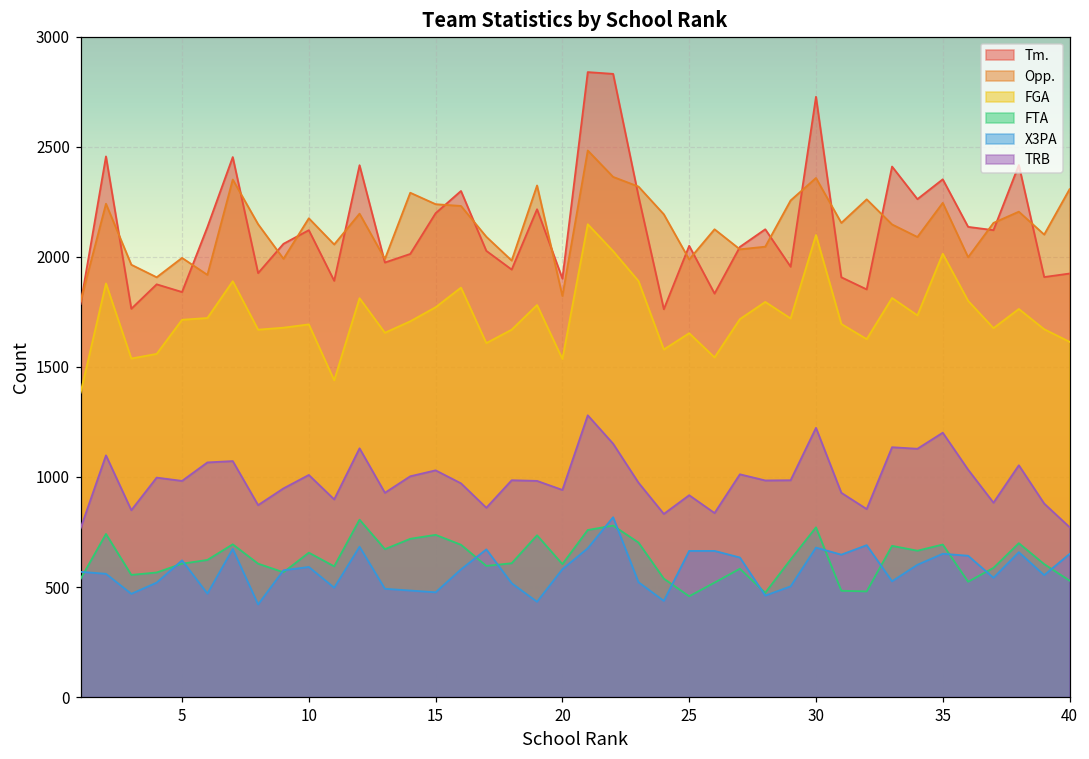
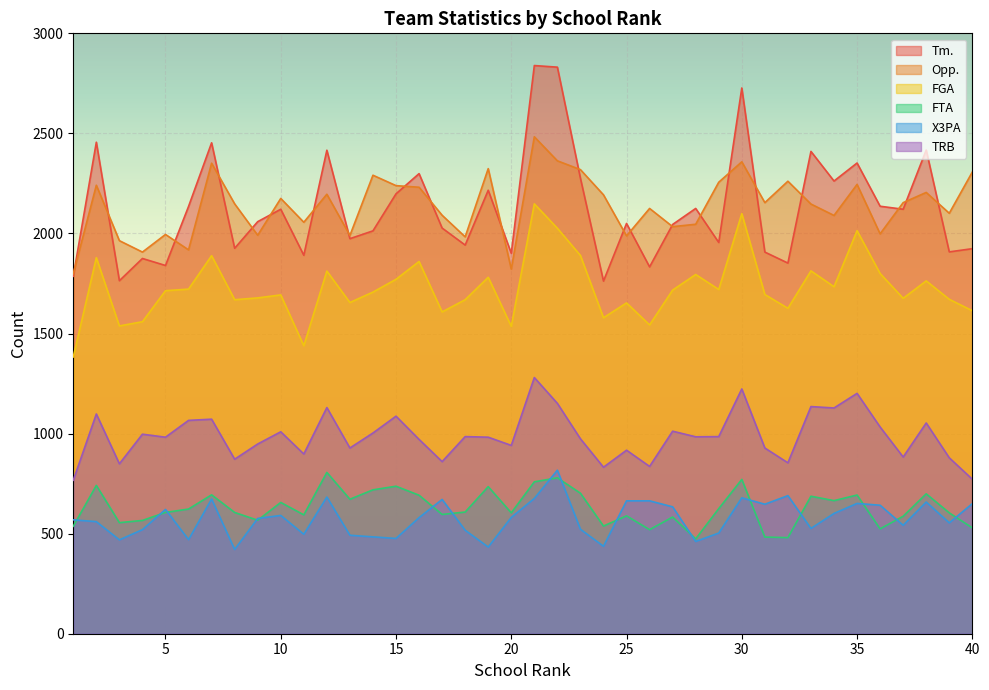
TRB, 15: 1030 -> 1090
FTA, 25: 460 -> 590
